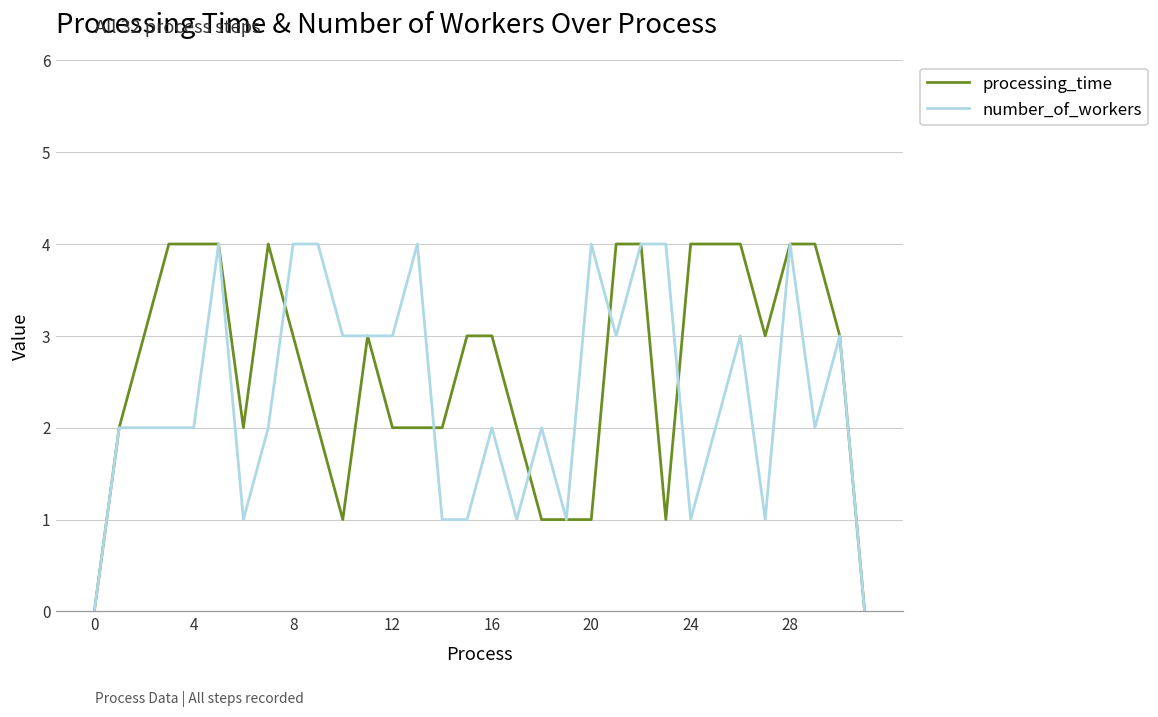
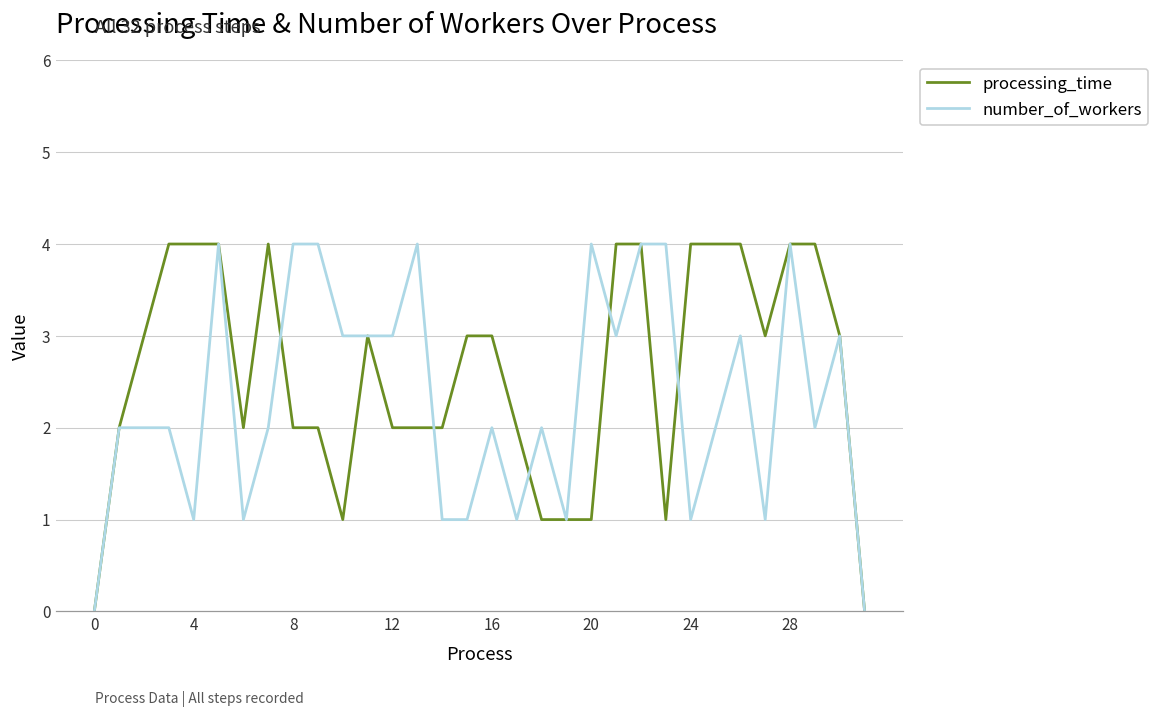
number_of_workers, 4: 2 -> 1
processing_time, 8: 3 -> 2
